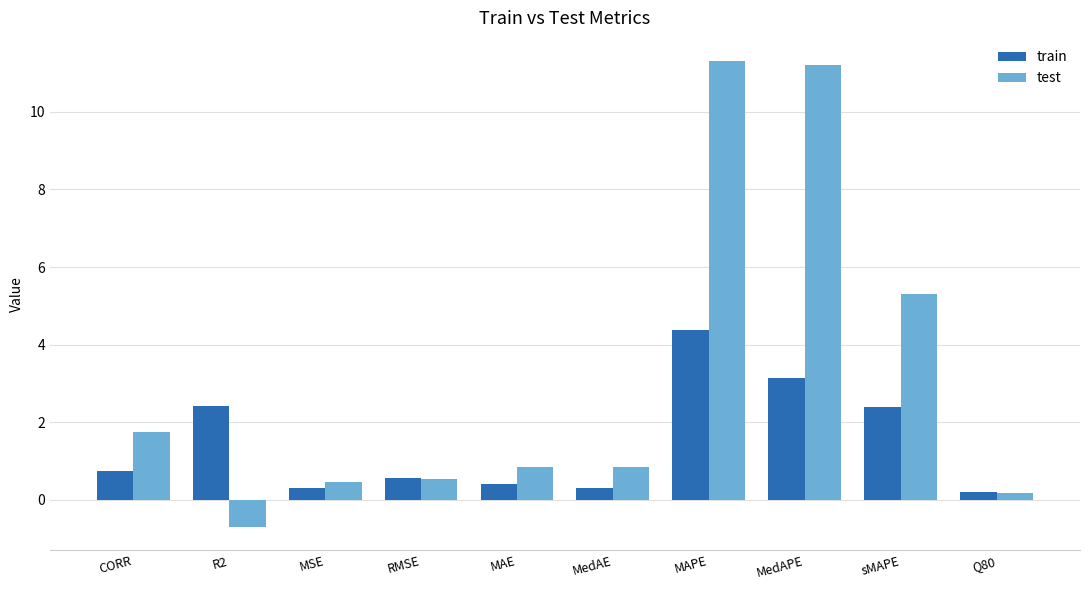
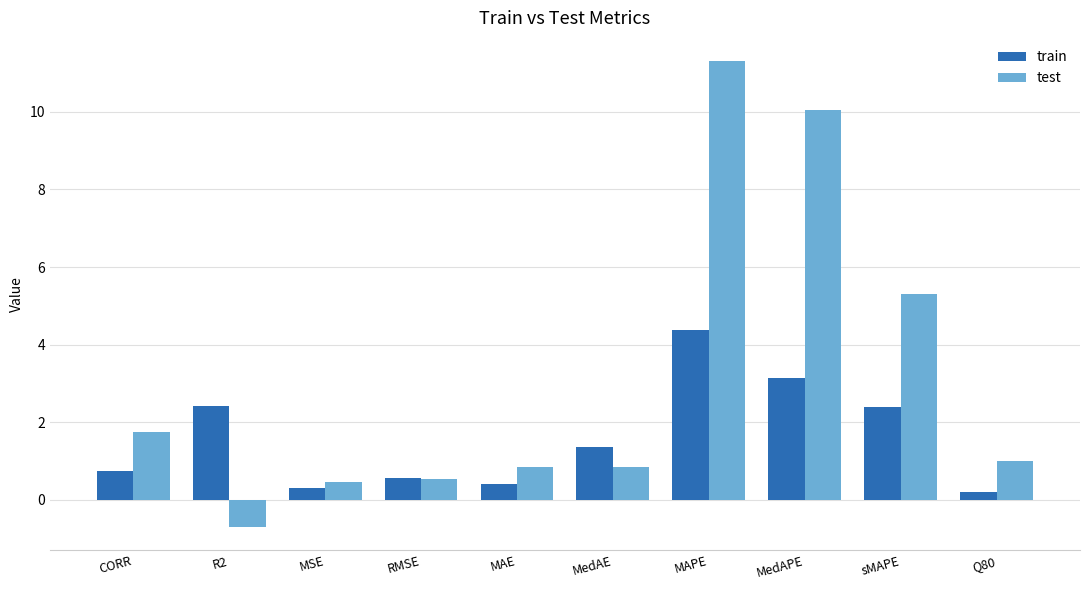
train, MedAE: 0.3 -> 1.4
test, MedAPE: 11.2 -> 10.1
test, Q80: 0.2 -> 1.0
